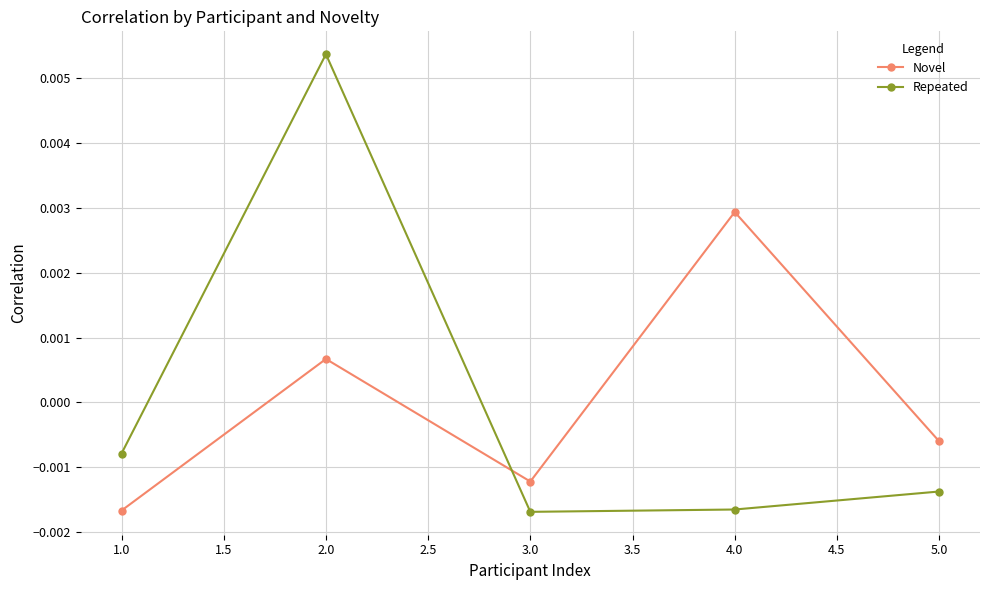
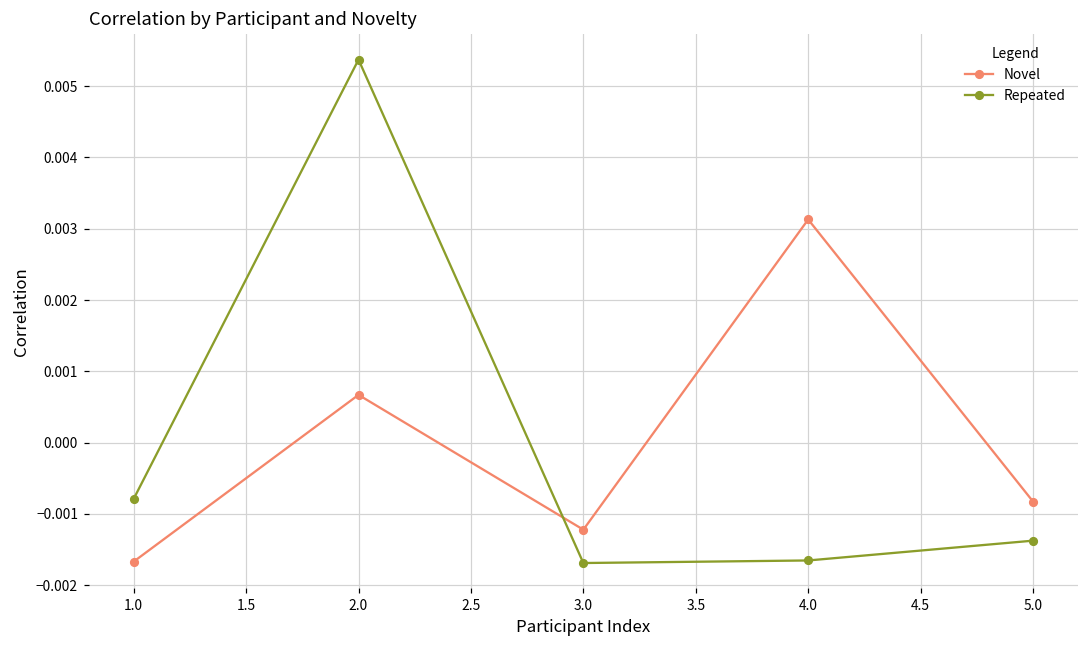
Novel, 4.0: 0.0029 -> 0.0031
Novel, 5.0: -0.0006 -> -0.0008
